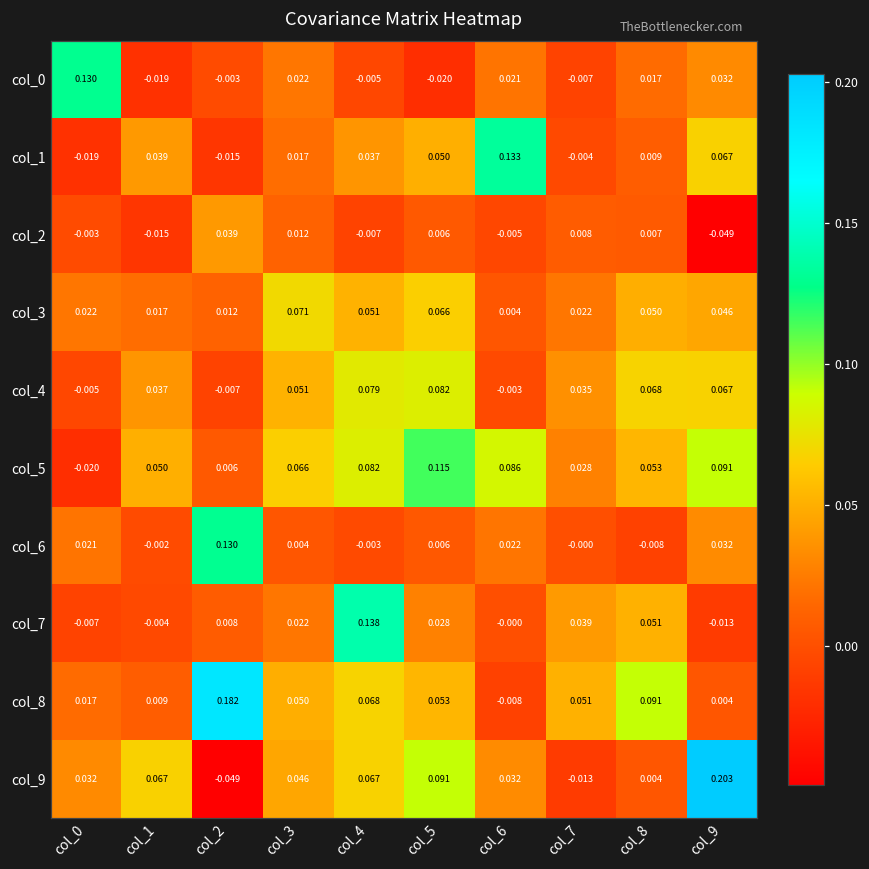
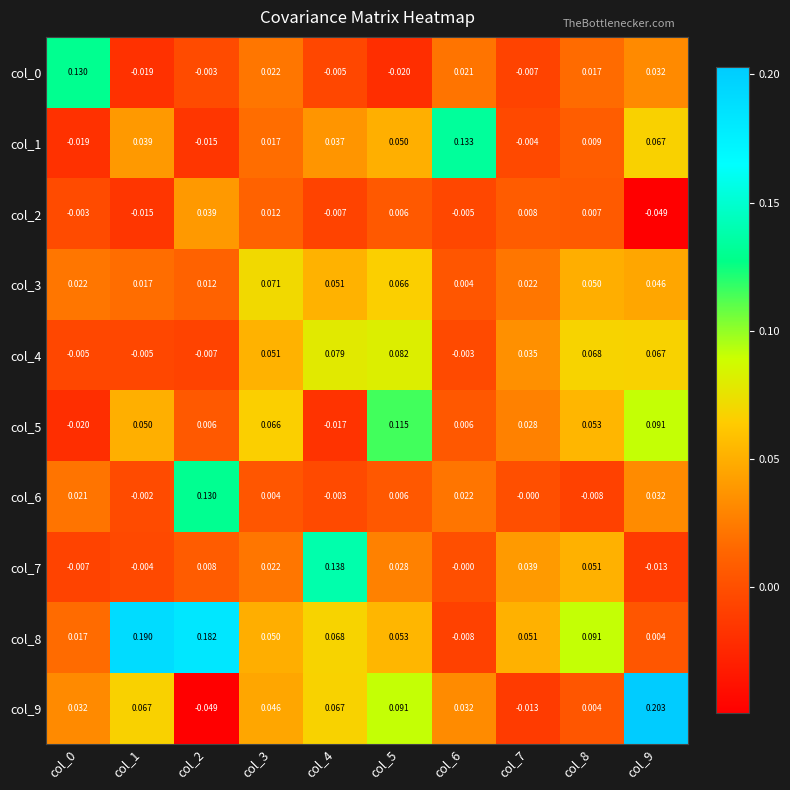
col_4, col_1: 0.037 -> -0.005
col_5, col_4: 0.082 -> -0.017
col_5, col_6: 0.086 -> 0.006
col_8, col_1: 0.009 -> 0.190
